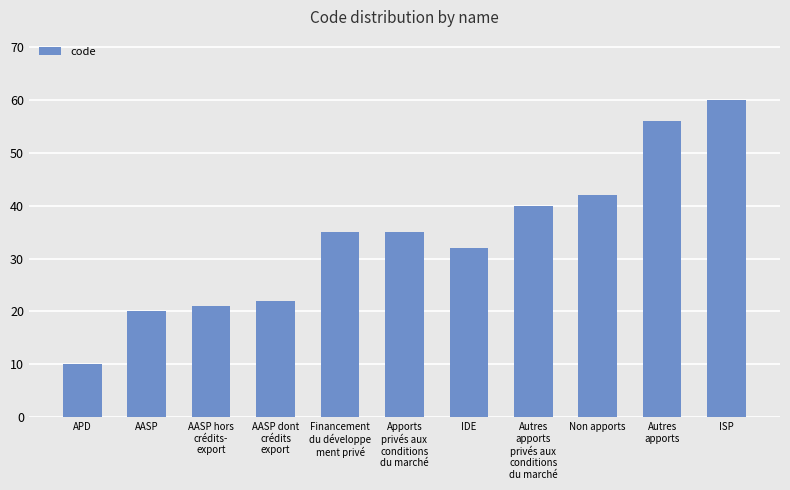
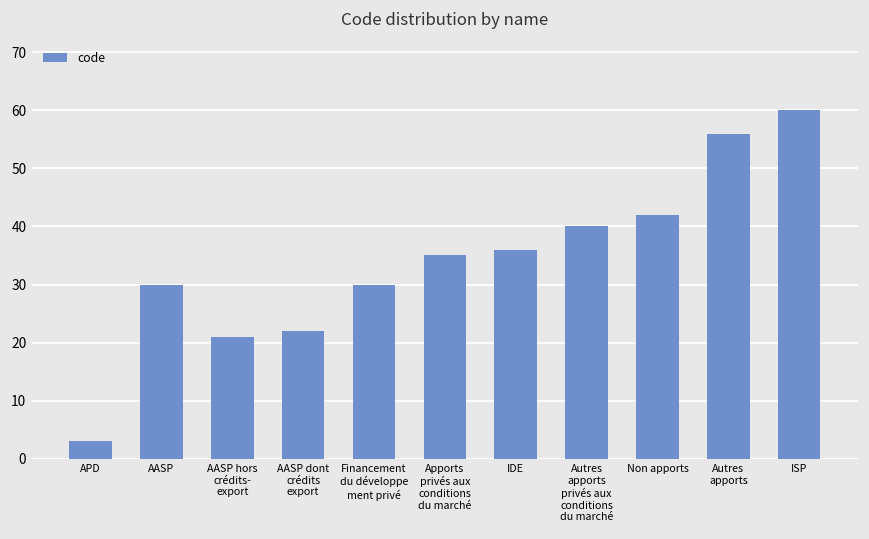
APD: 10 -> 3
AASP: 20 -> 30
Financement du développe ment privé: 35 -> 30
IDE: 32 -> 36
